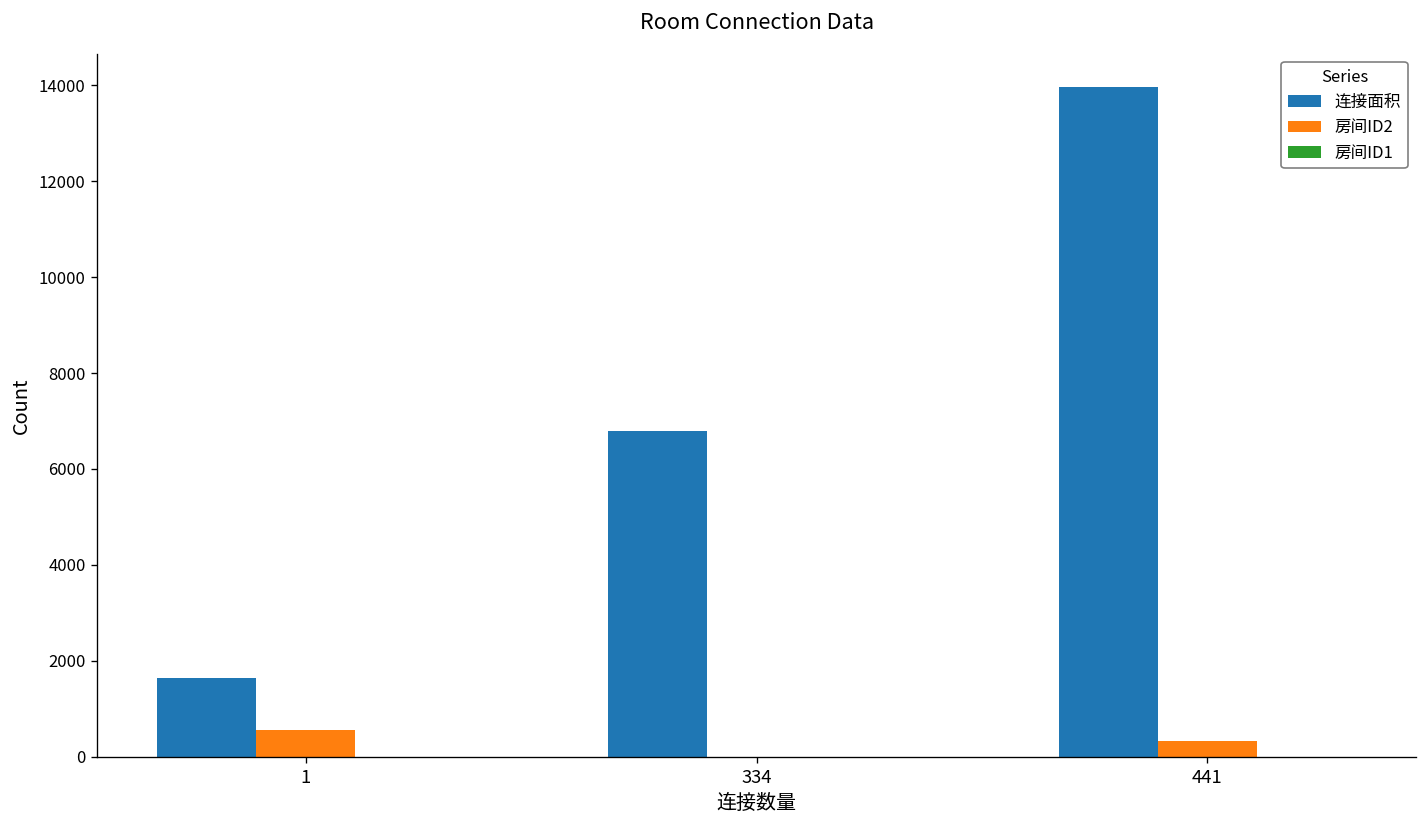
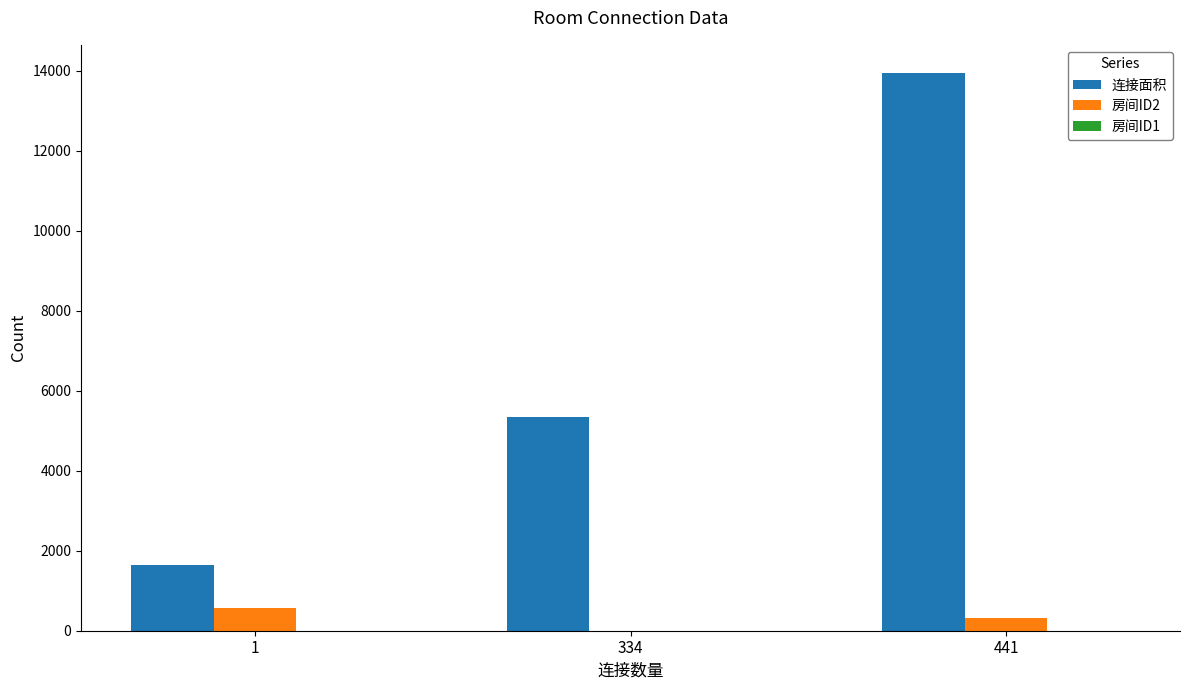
连接面积, 334: 6800 -> 5300
